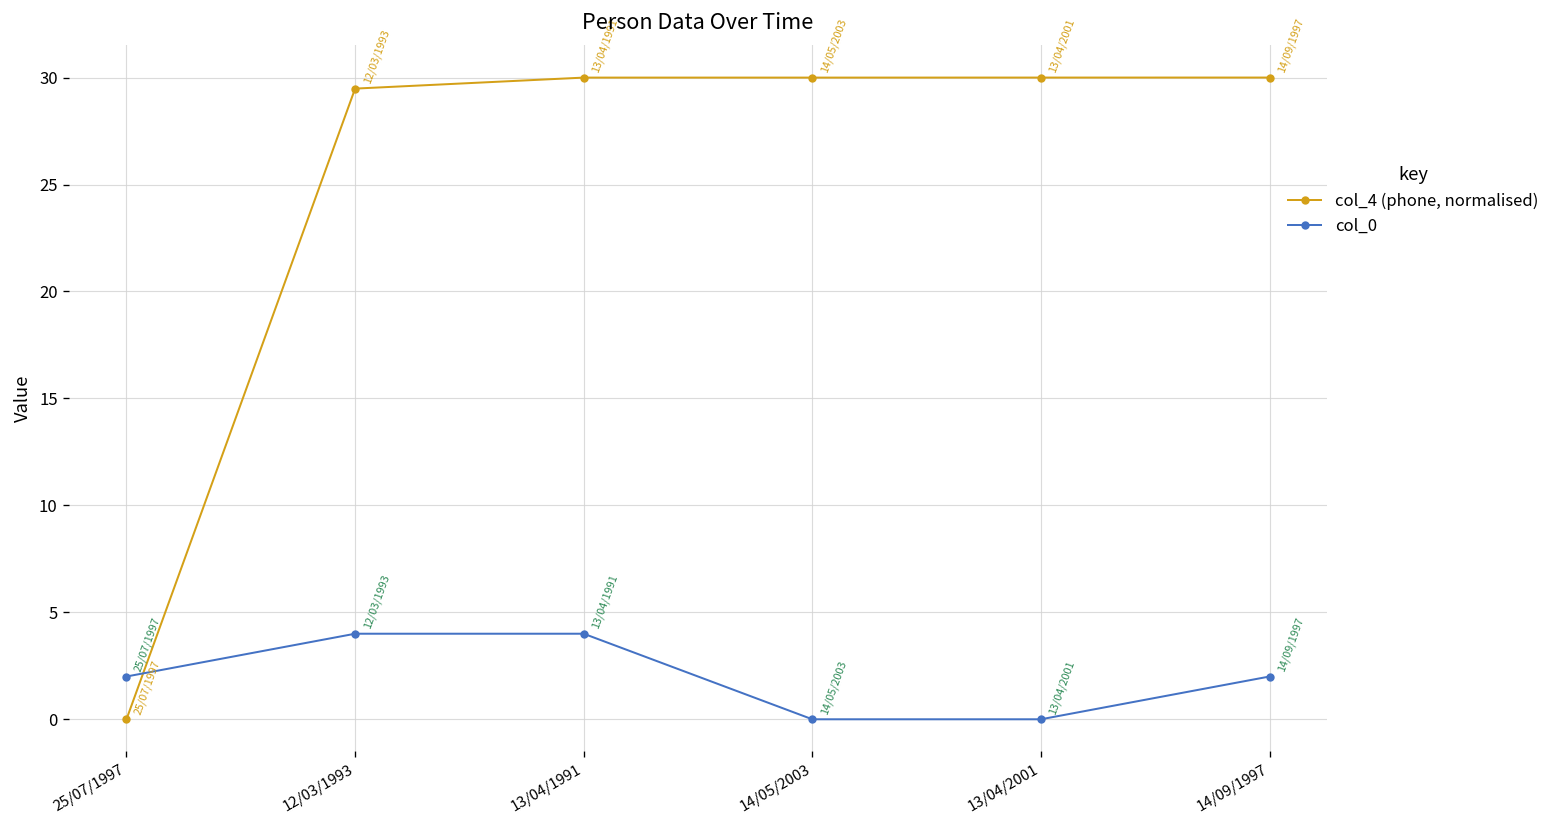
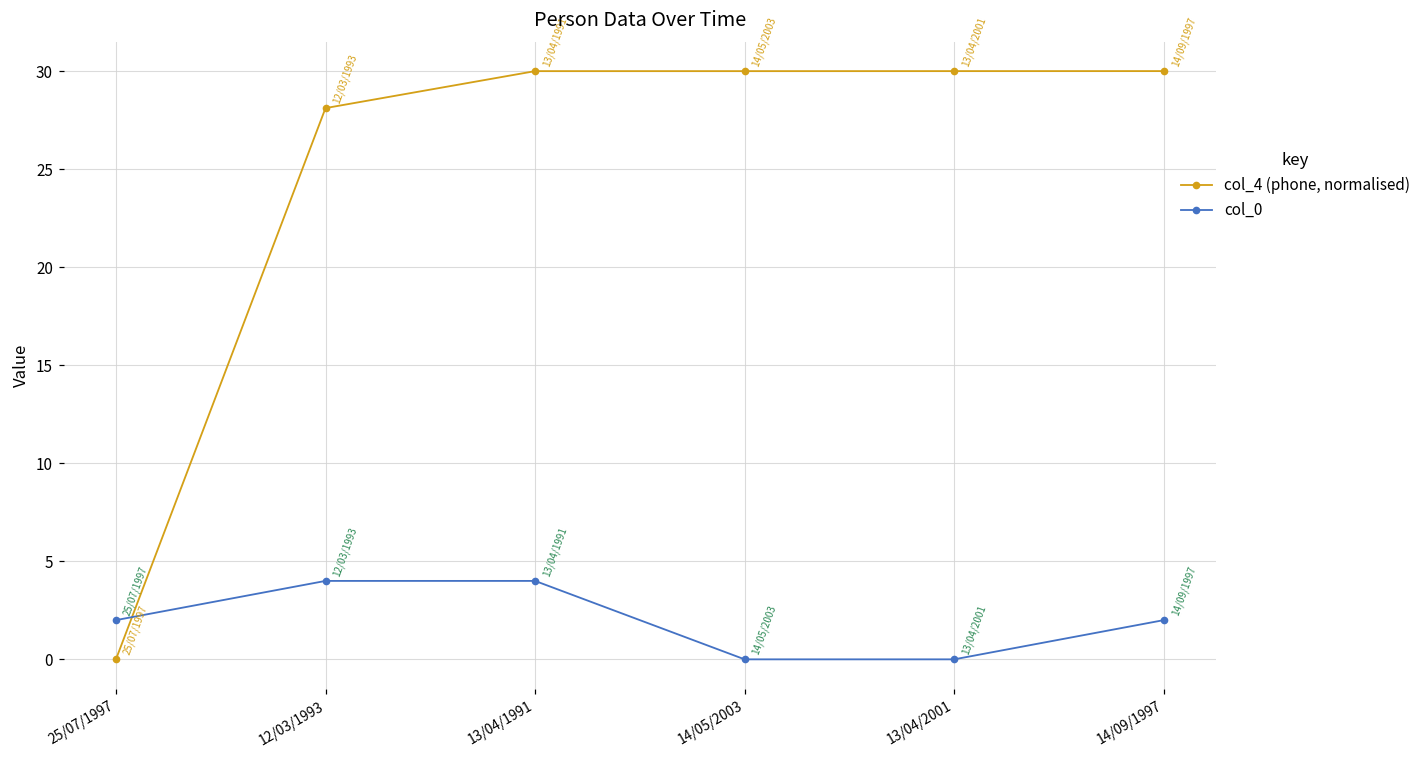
col_4 (phone, normalised), 12/03/1993: 29.5 -> 28.1
